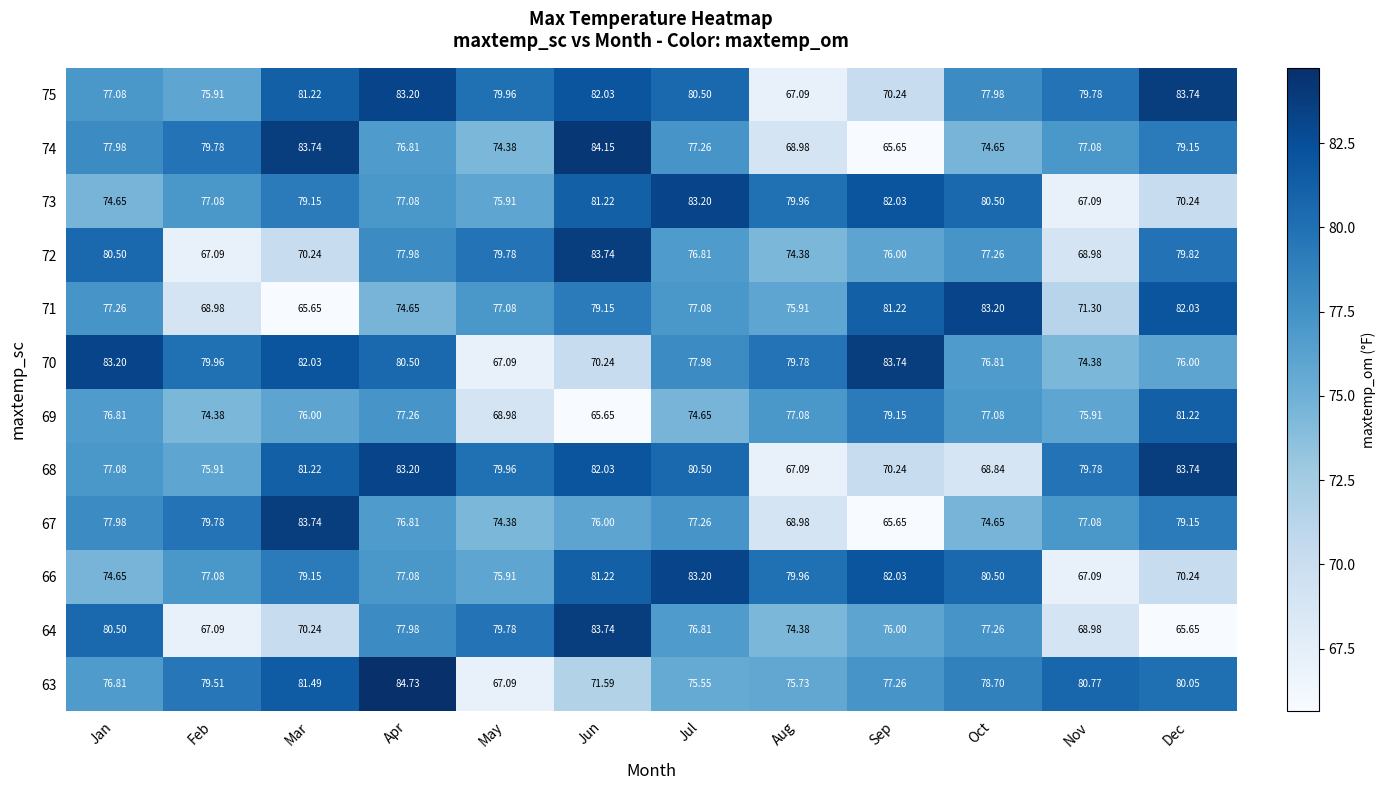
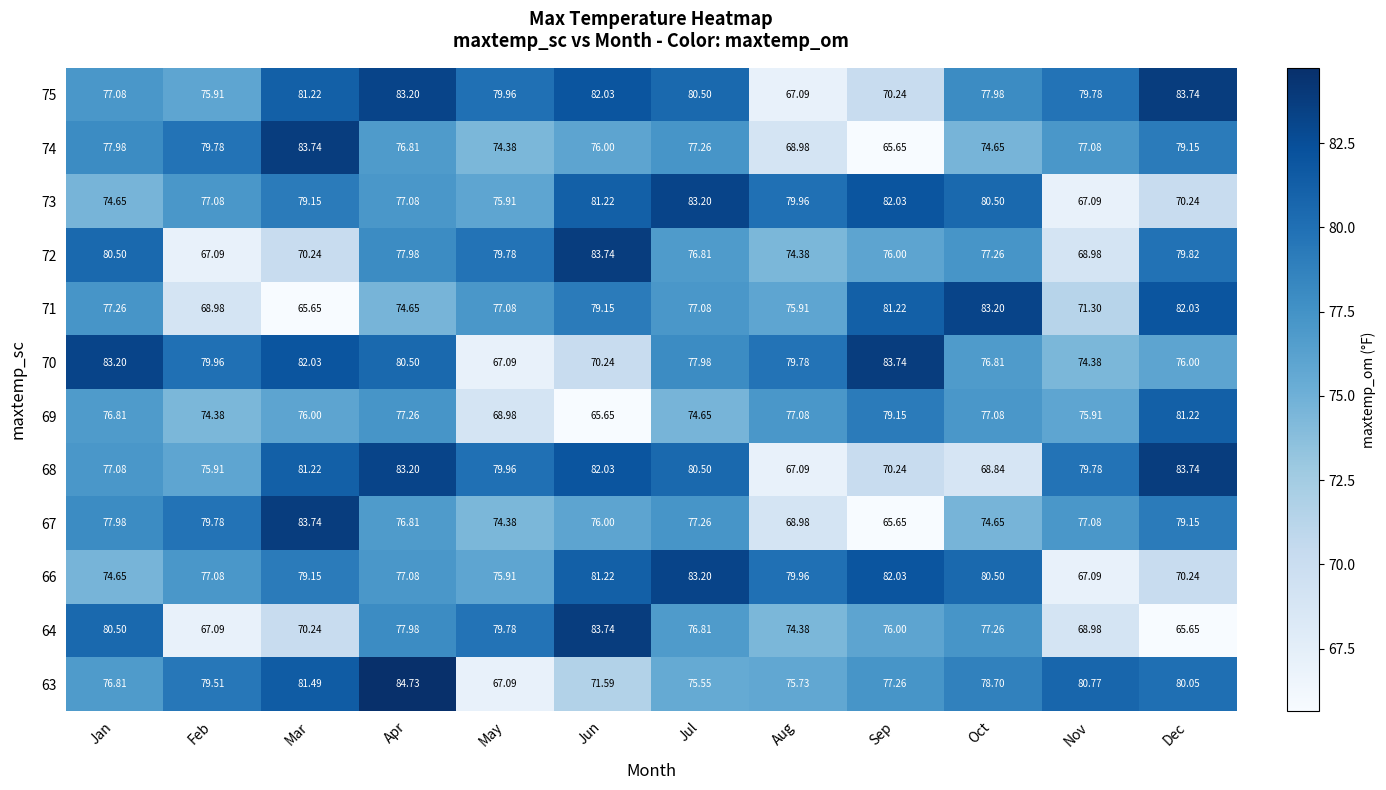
74, Jun: 84.15 -> 76.00
